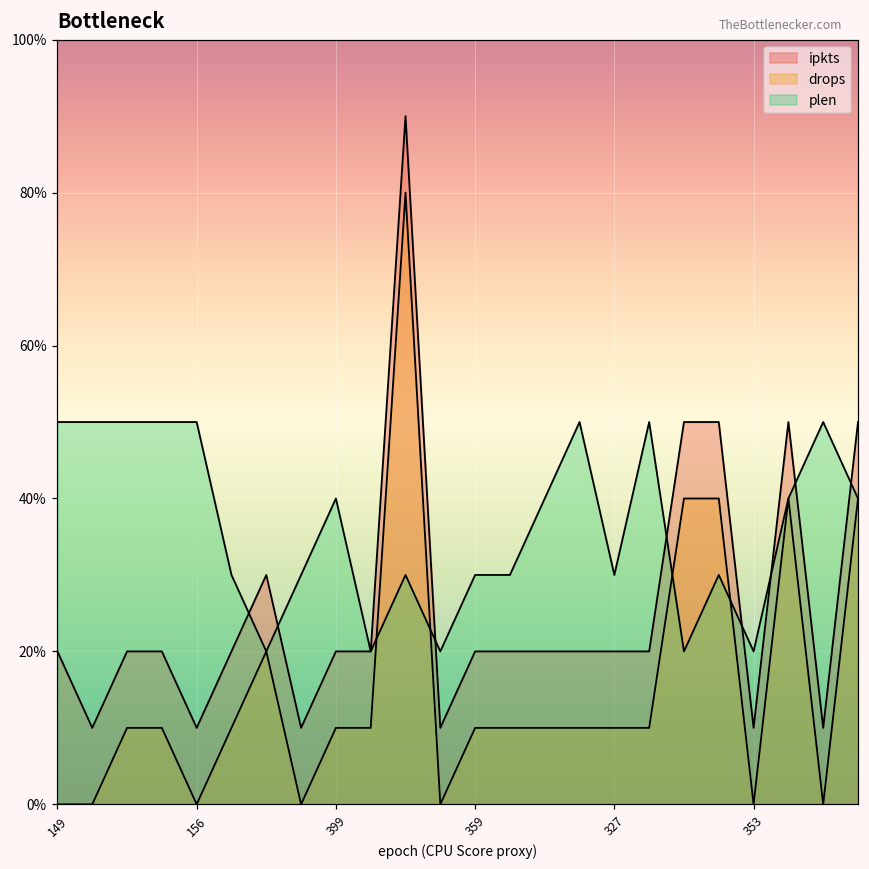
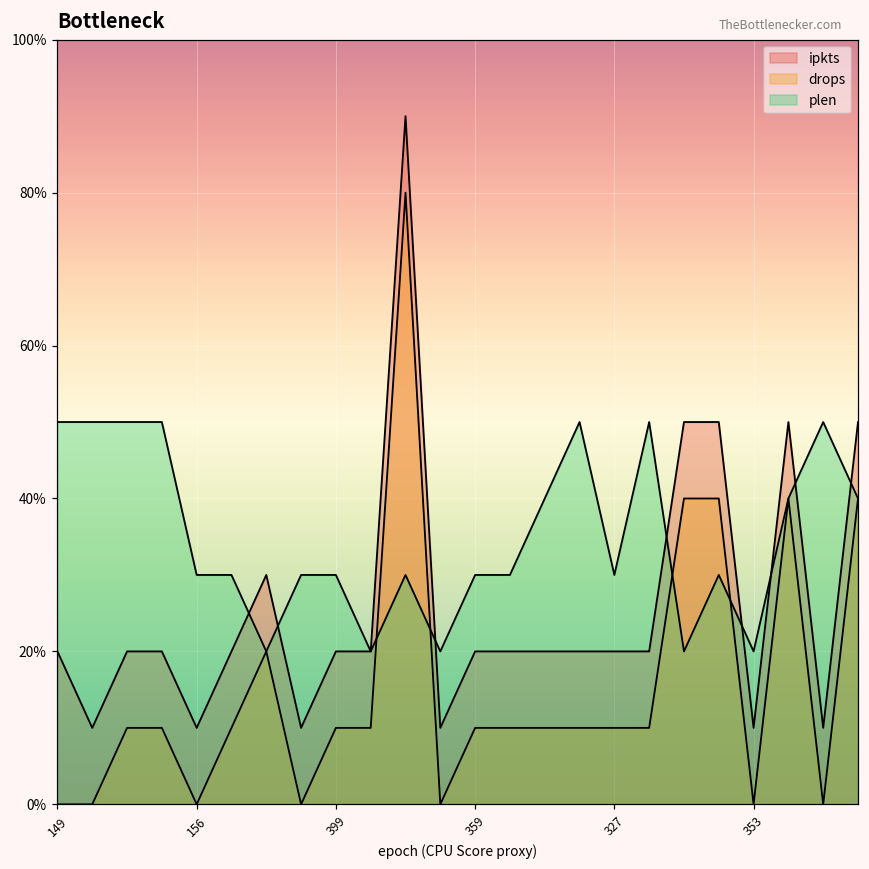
plen, 156: 50% -> 30%
plen, 399: 40% -> 30%
